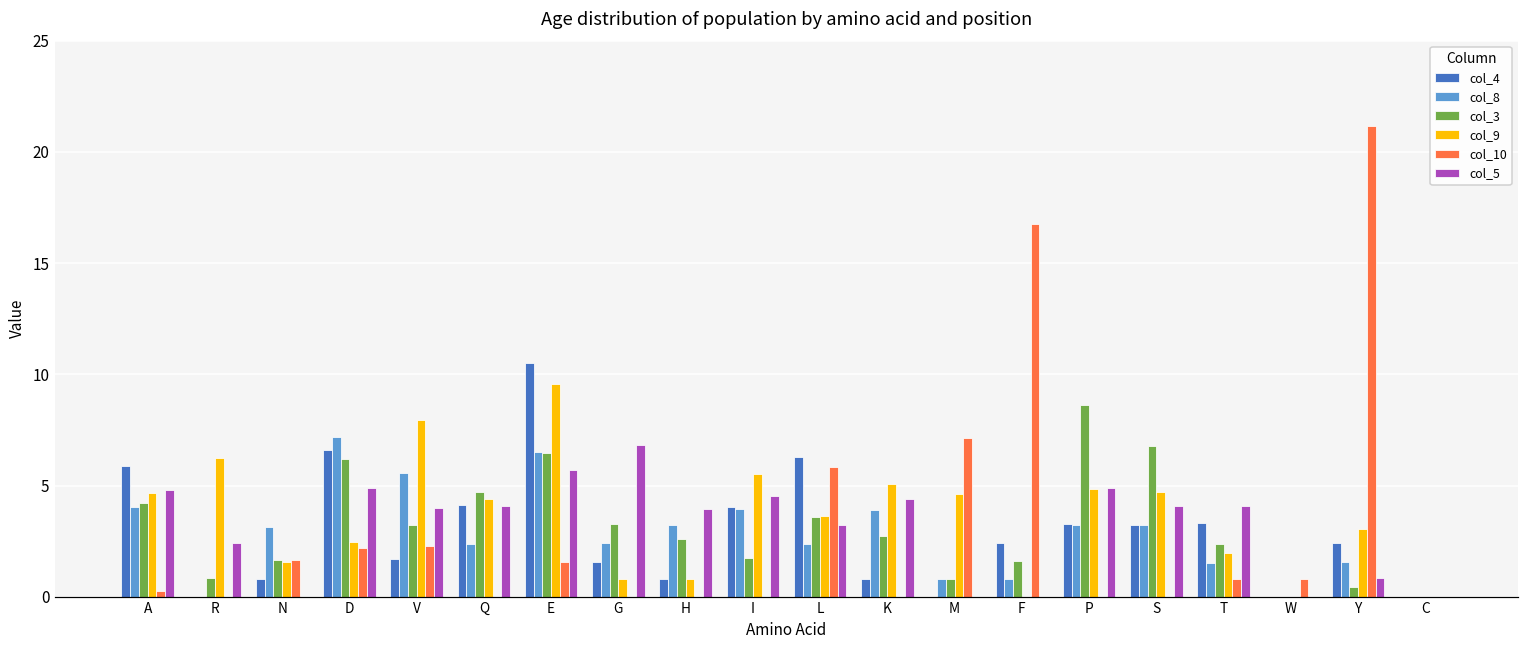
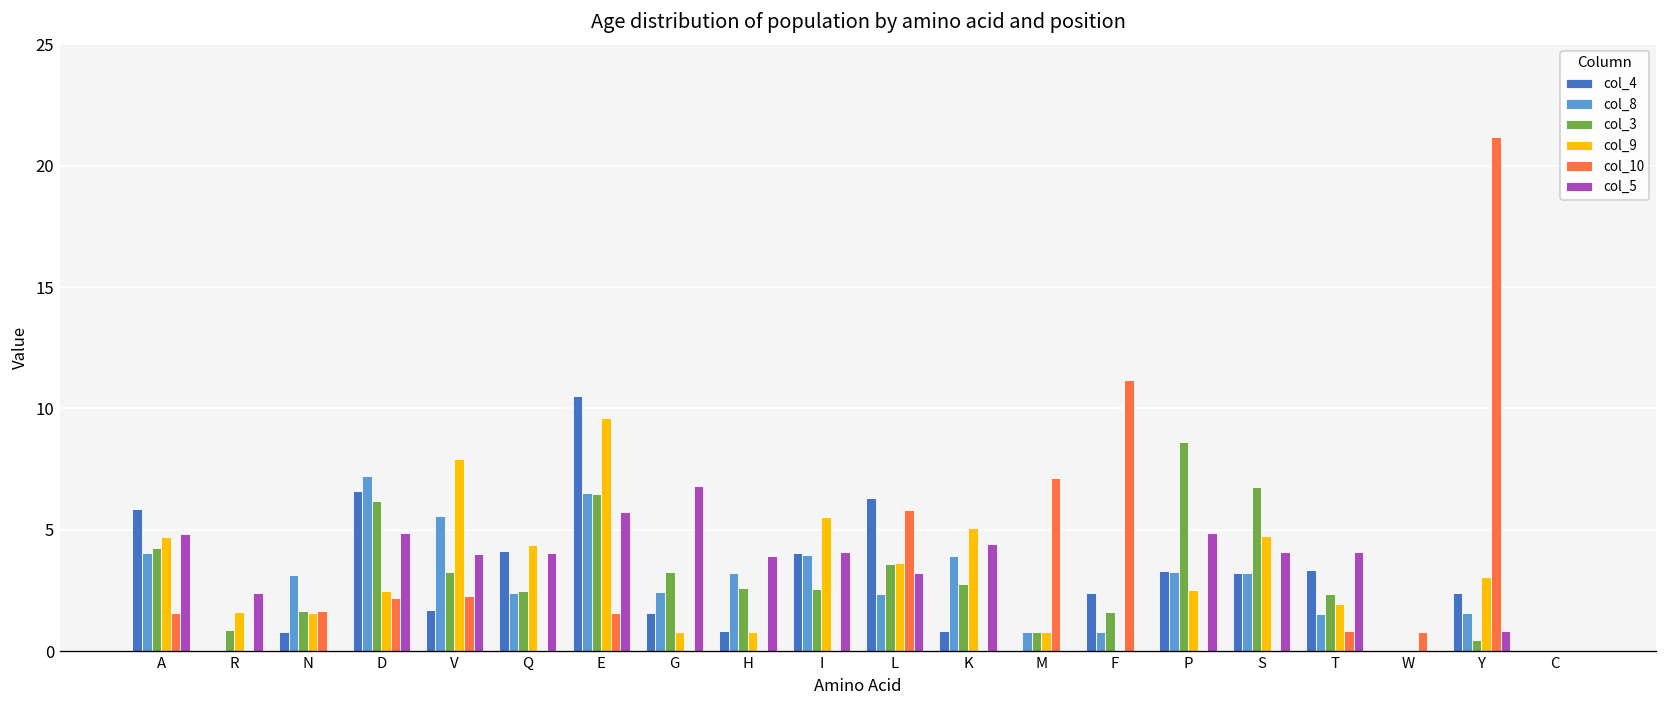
col_10, A: 0.3 -> 1.6
col_9, R: 6.2 -> 1.6
col_3, Q: 4.7 -> 2.5
col_3, I: 1.7 -> 2.5
col_5, I: 4.5 -> 4.1
col_9, M: 4.6 -> 0.8
col_10, F: 16.8 -> 11.2
col_9, P: 4.9 -> 2.5
